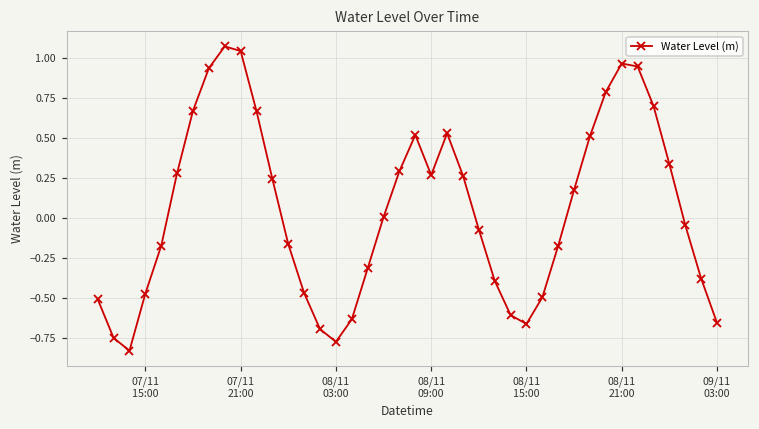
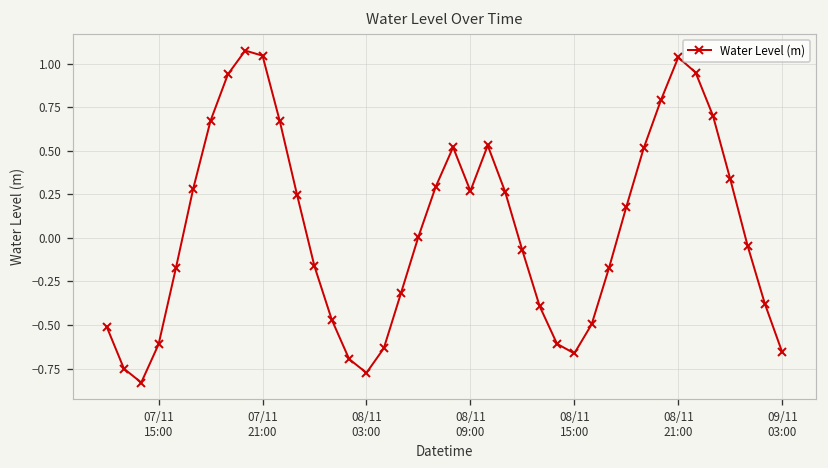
07/11 15:00: -0.47 -> -0.61
08/11 21:00: 0.97 -> 1.04
